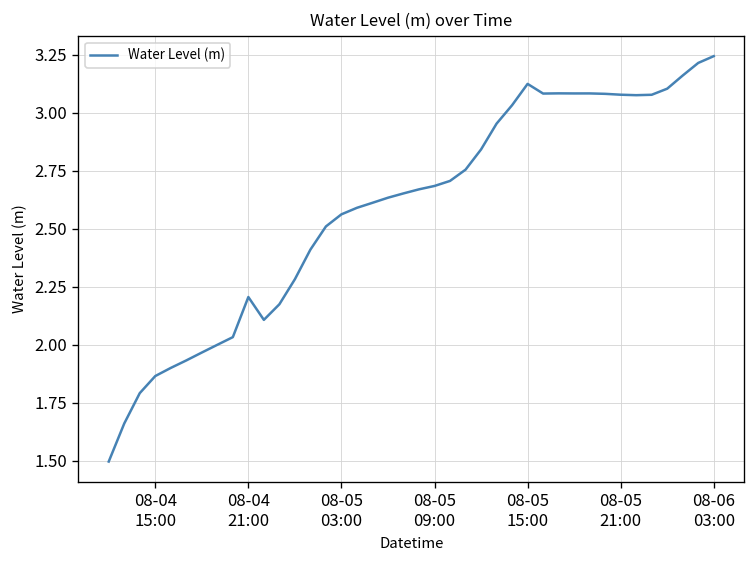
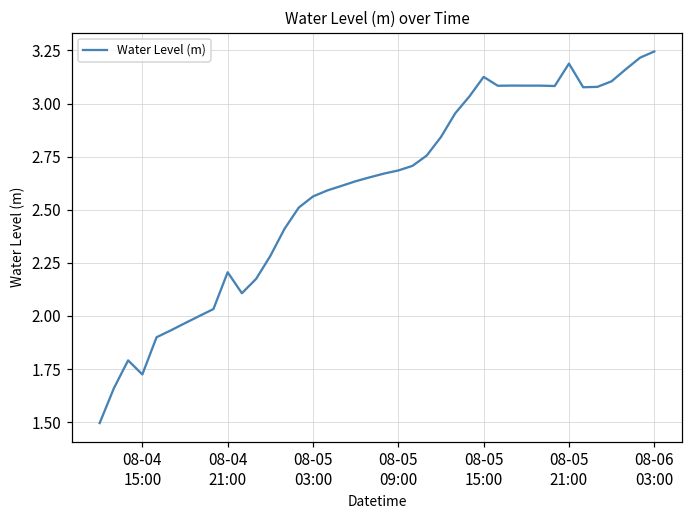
08-04 15:00: 1.86 -> 1.72
08-05 21:00: 3.08 -> 3.19
